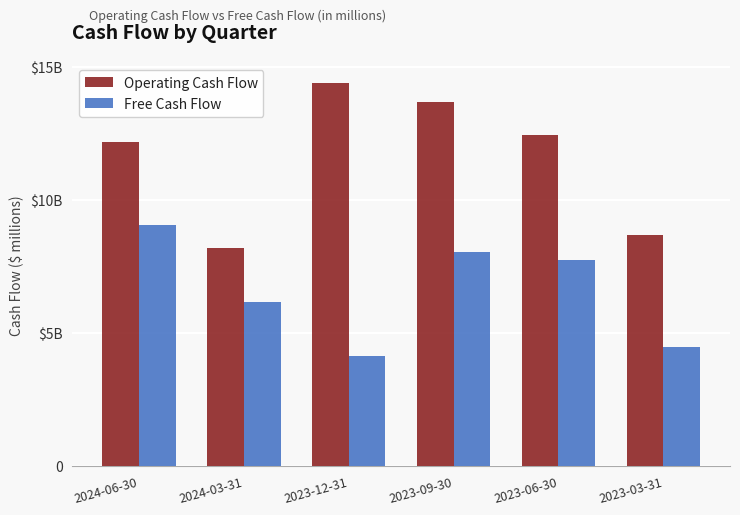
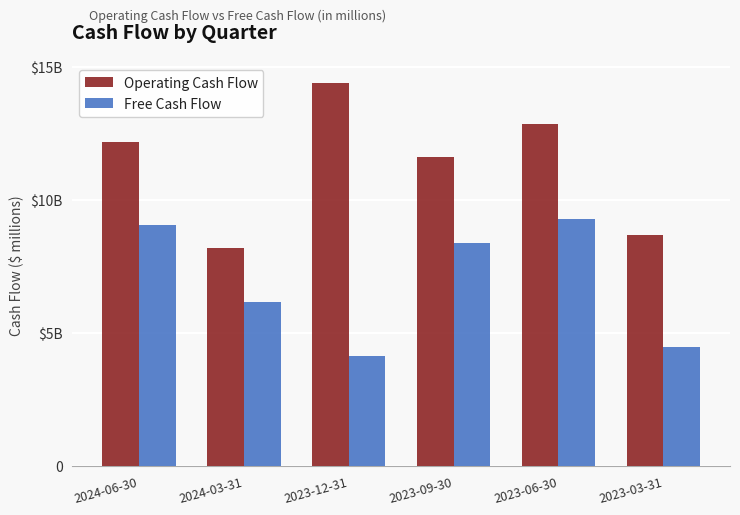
Operating Cash Flow, 2023-09-30: $13700000000 -> $11600000000
Free Cash Flow, 2023-09-30: $8000000000 -> $8400000000
Operating Cash Flow, 2023-06-30: $12400000000 -> $12800000000
Free Cash Flow, 2023-06-30: $7700000000 -> $9300000000
